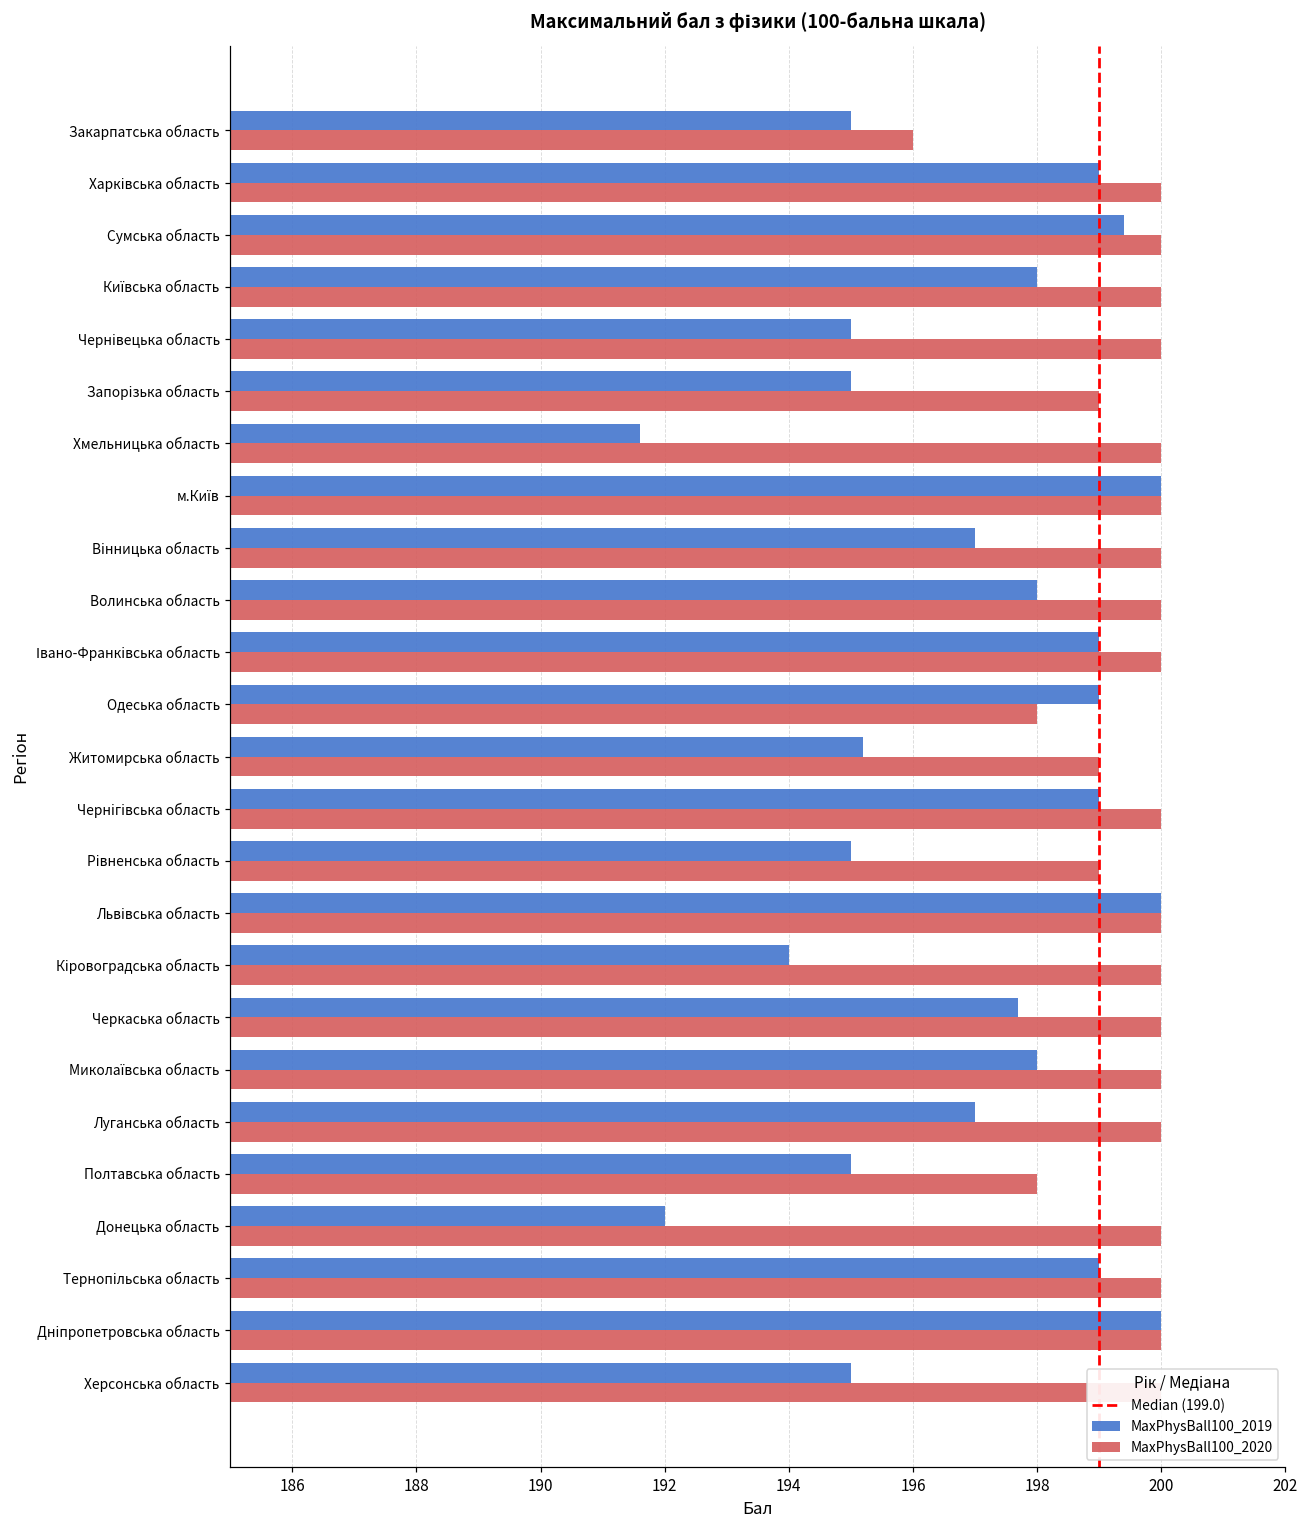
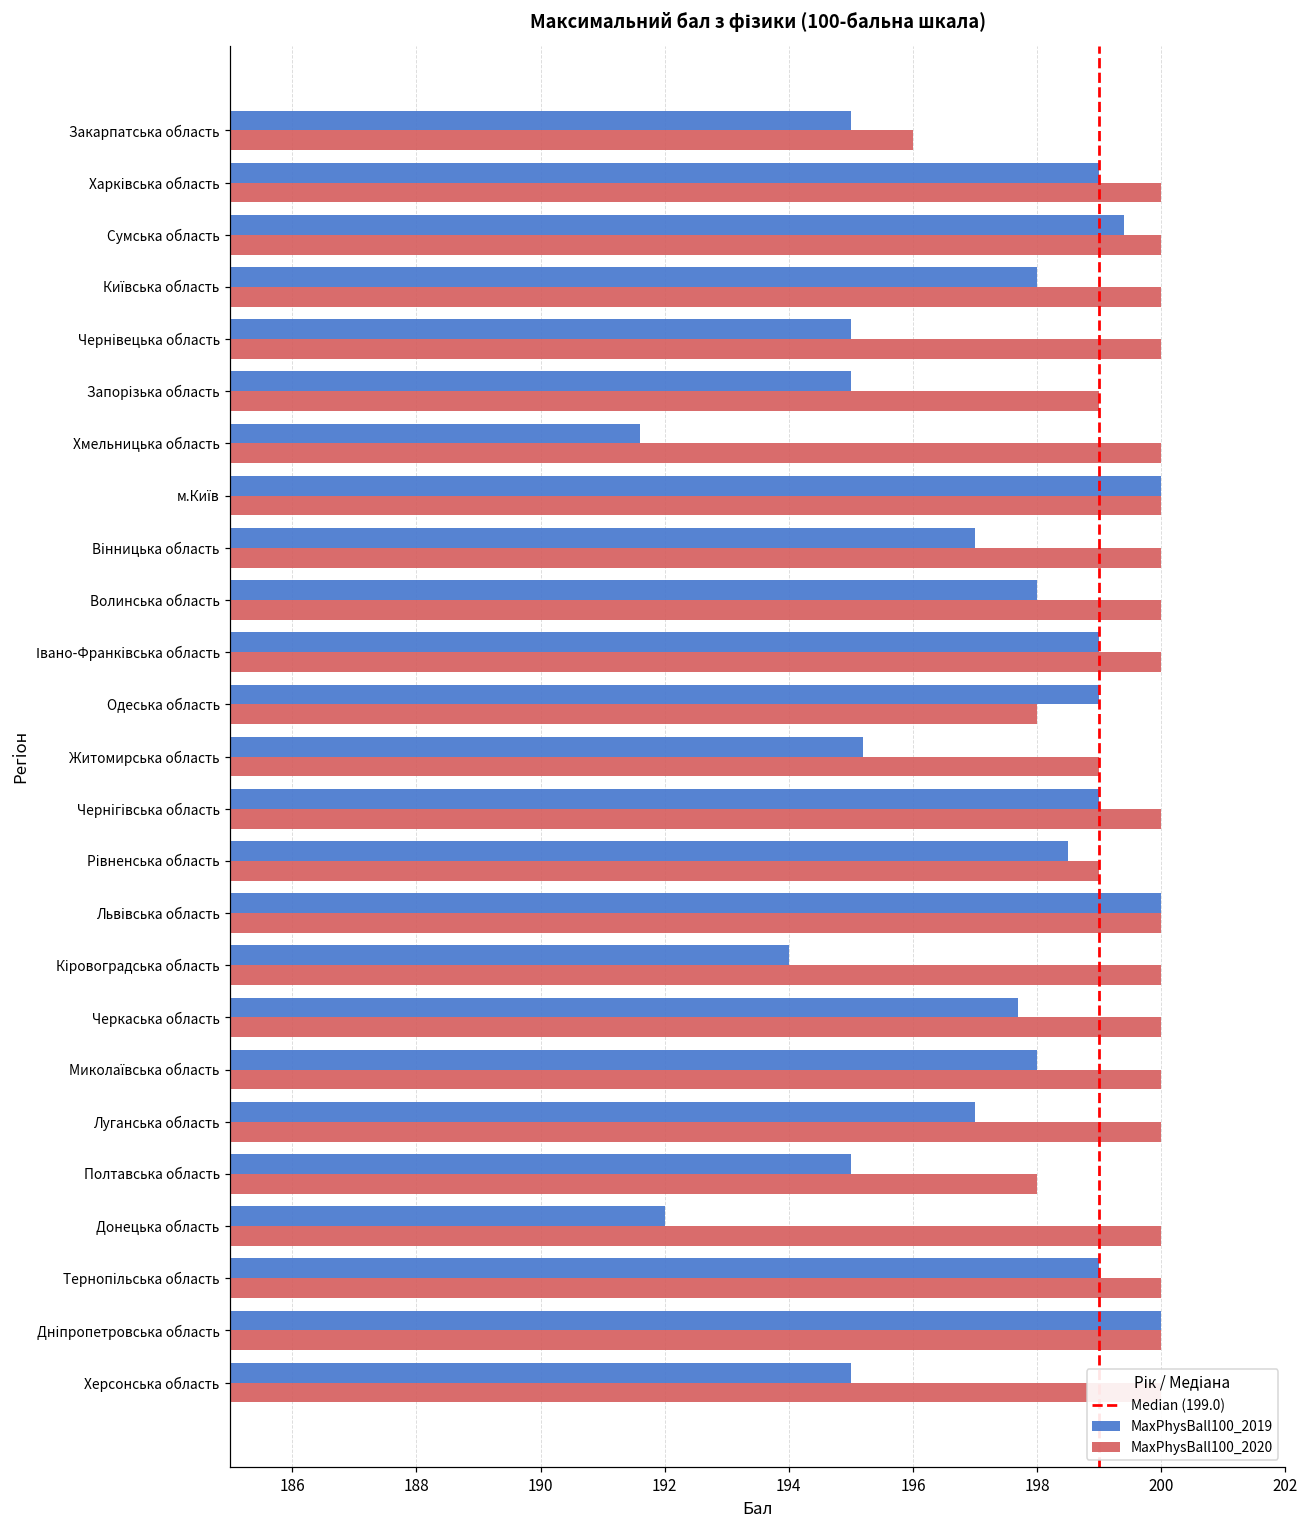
MaxPhysBall100_2019, Рівненська область: 195.0 -> 198.5
